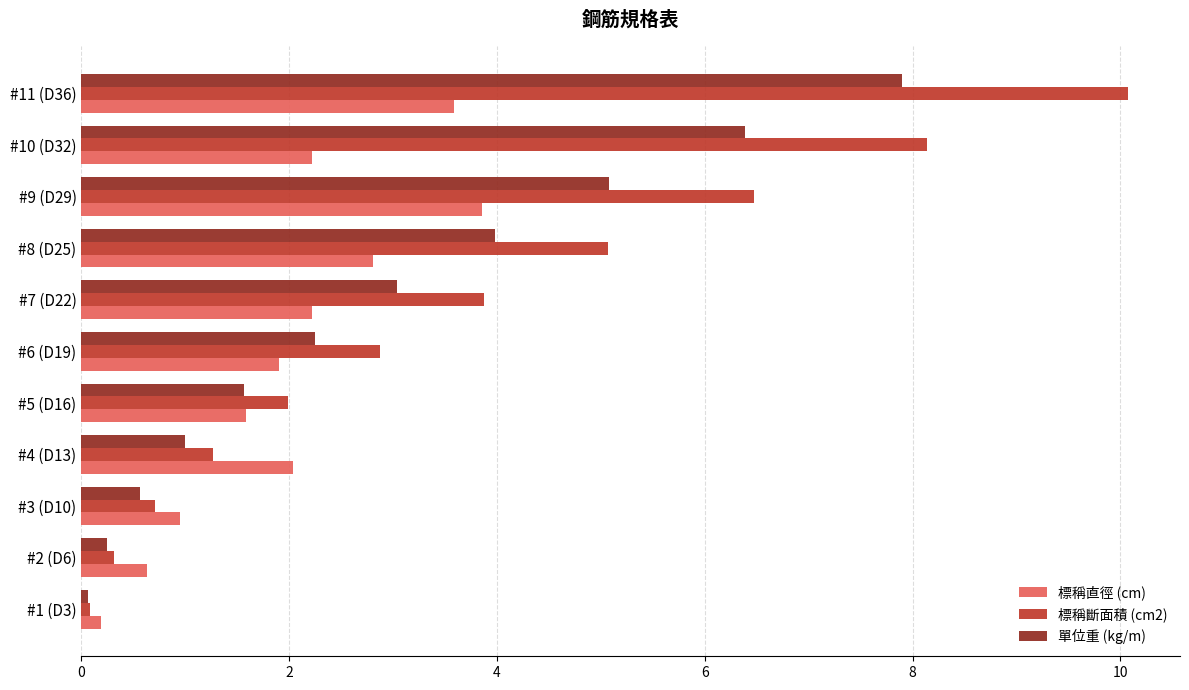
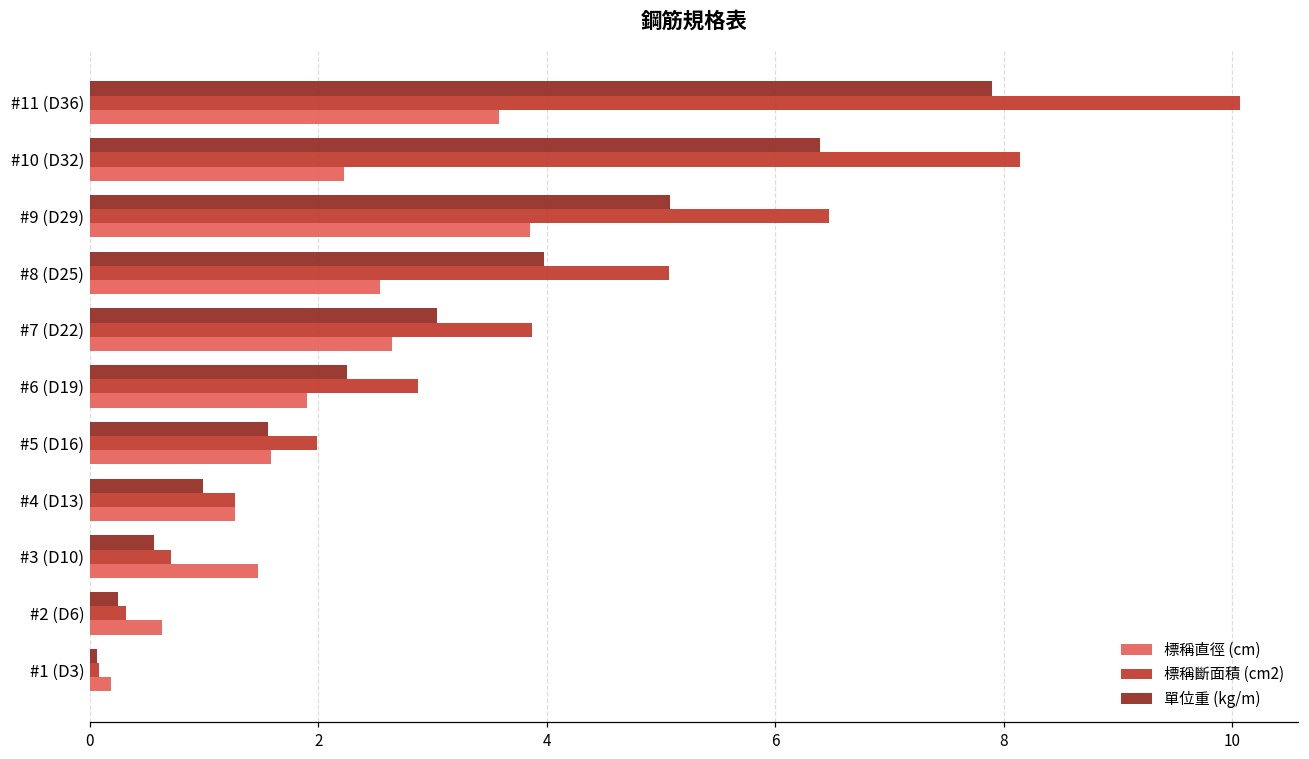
標稱直徑 (cm), #8 (D25): 2.81 -> 2.54
標稱直徑 (cm), #7 (D22): 2.22 -> 2.64
標稱直徑 (cm), #4 (D13): 2.04 -> 1.27
標稱直徑 (cm), #3 (D10): 0.95 -> 1.48
